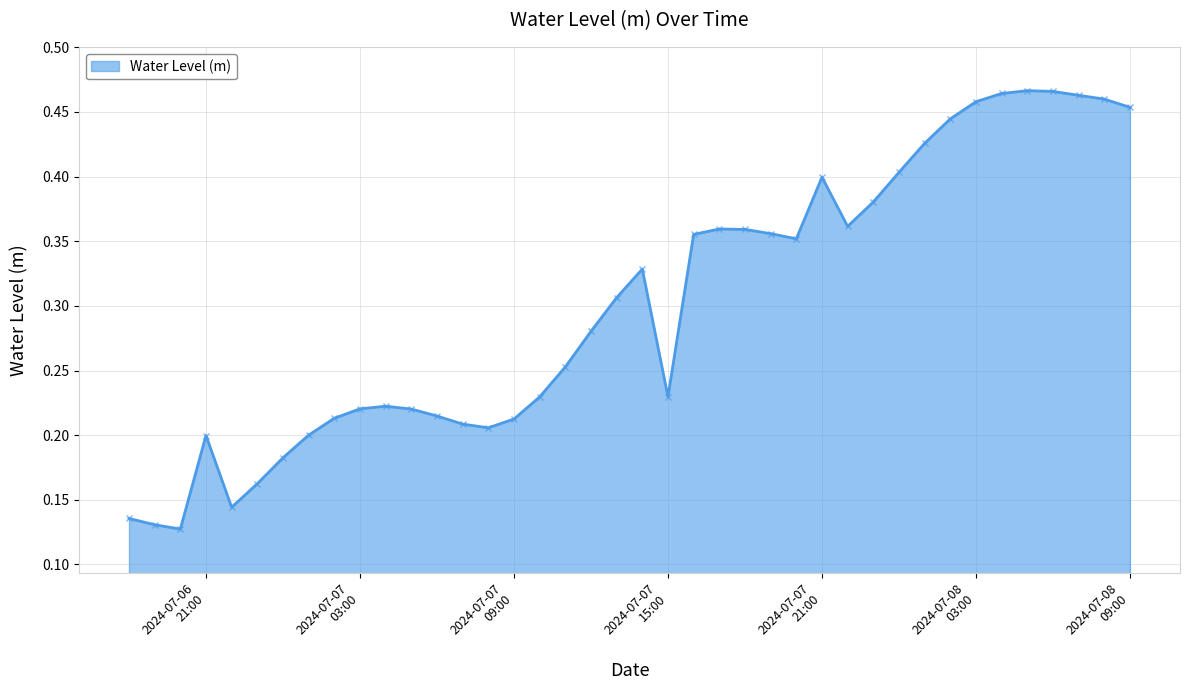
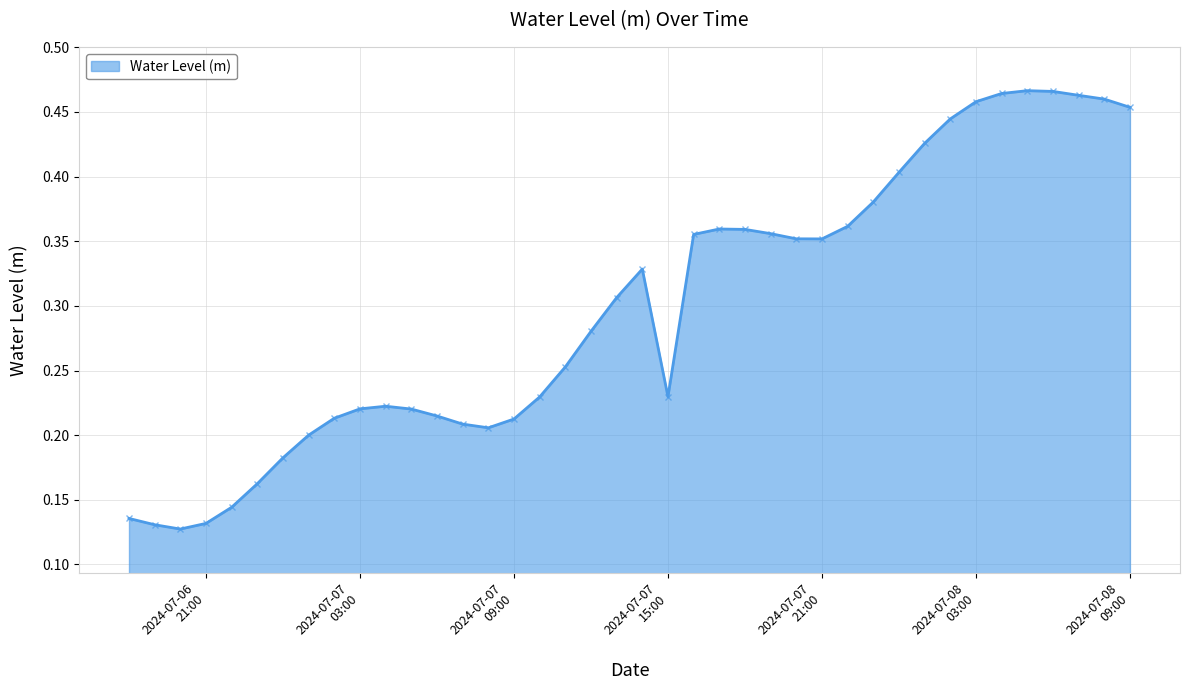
2024-07-06 21:00: 0.200 -> 0.132
2024-07-07 21:00: 0.400 -> 0.352
